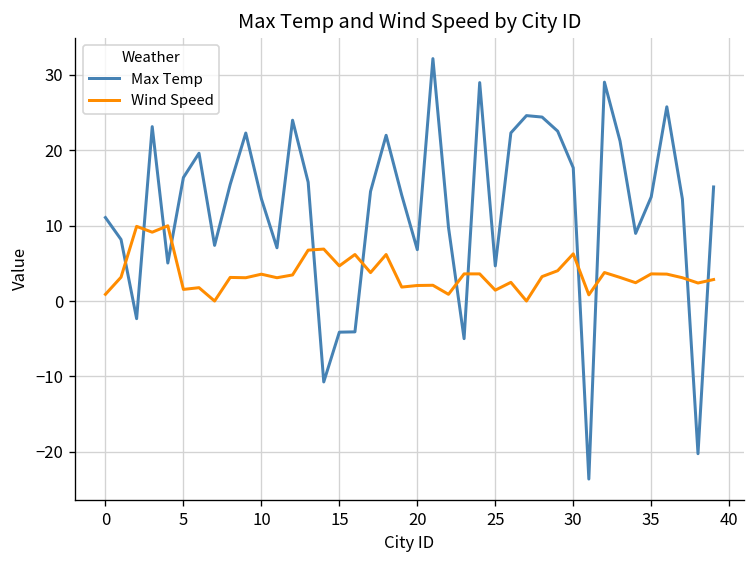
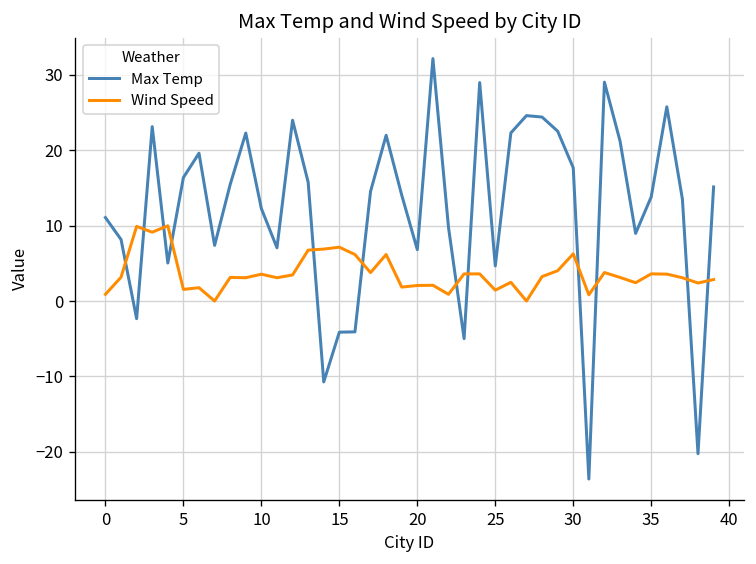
Max Temp, 10: 14 -> 12
Wind Speed, 15: 5 -> 7
